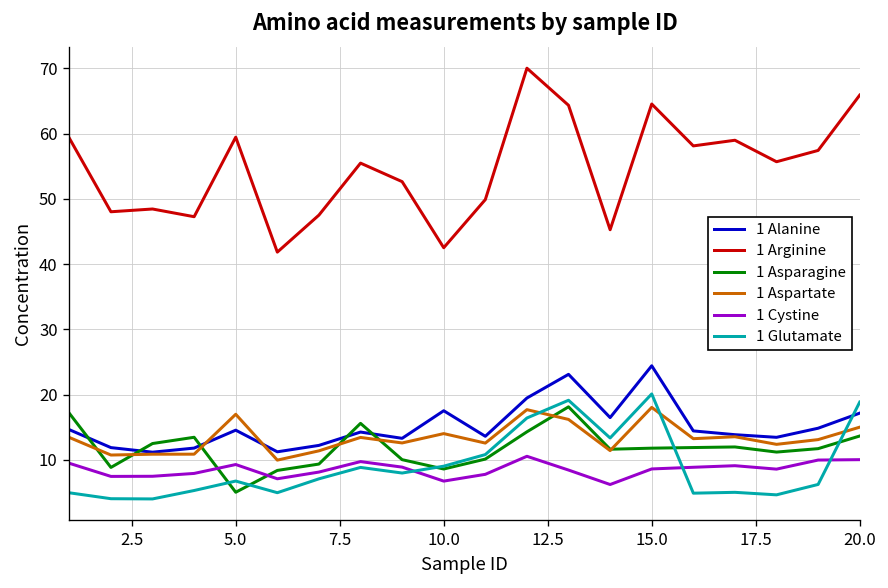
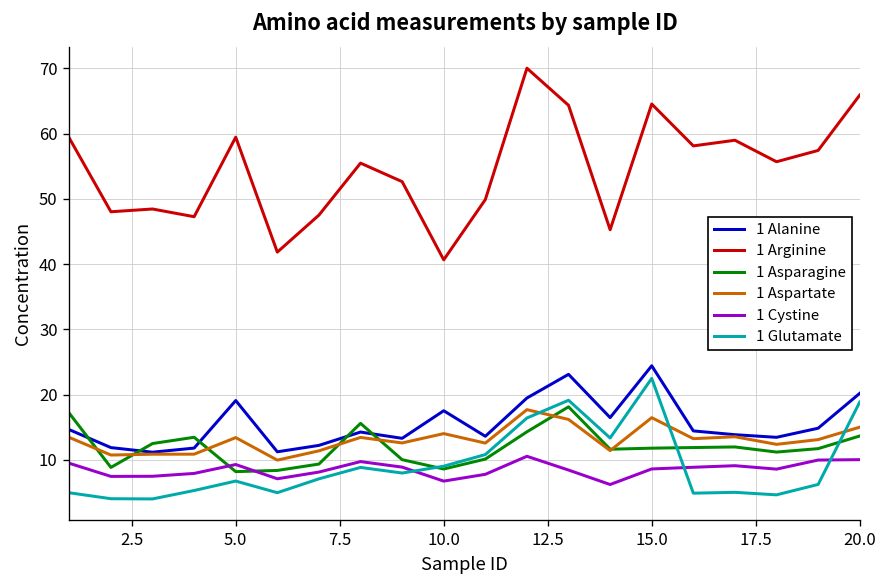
1 Alanine, 5.0: 15 -> 19
1 Asparagine, 5.0: 5 -> 8
1 Aspartate, 5.0: 17 -> 13
1 Arginine, 10.0: 43 -> 41
1 Aspartate, 15.0: 18 -> 16
1 Glutamate, 15.0: 20 -> 22
1 Alanine, 20.0: 17 -> 20
